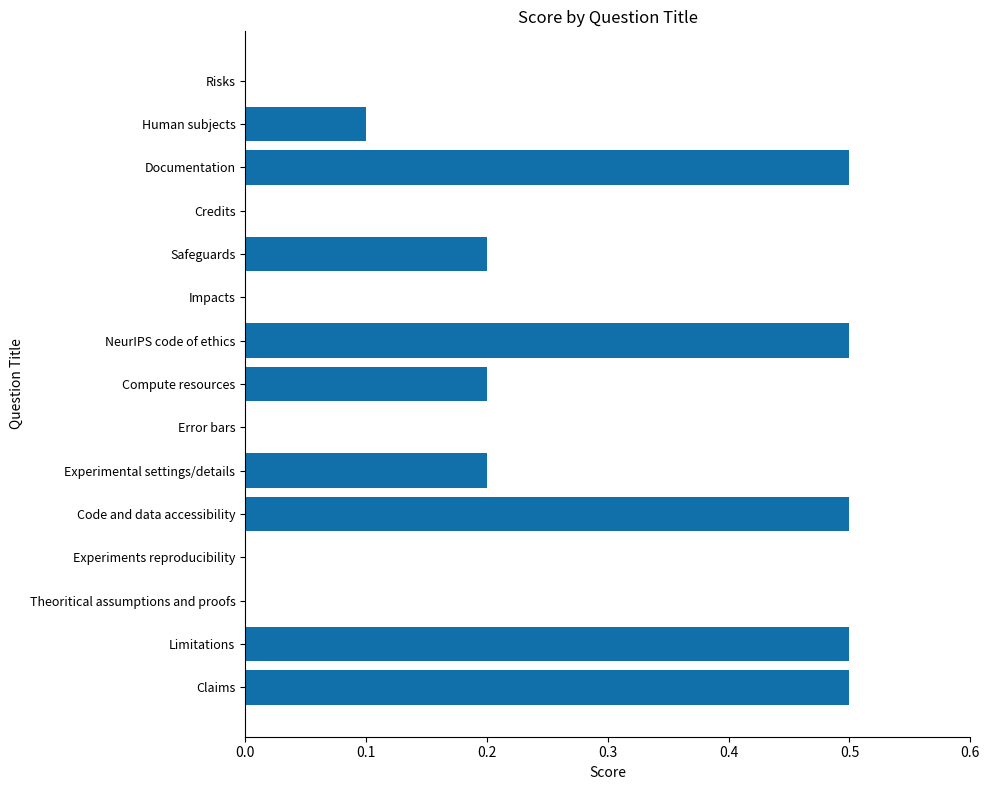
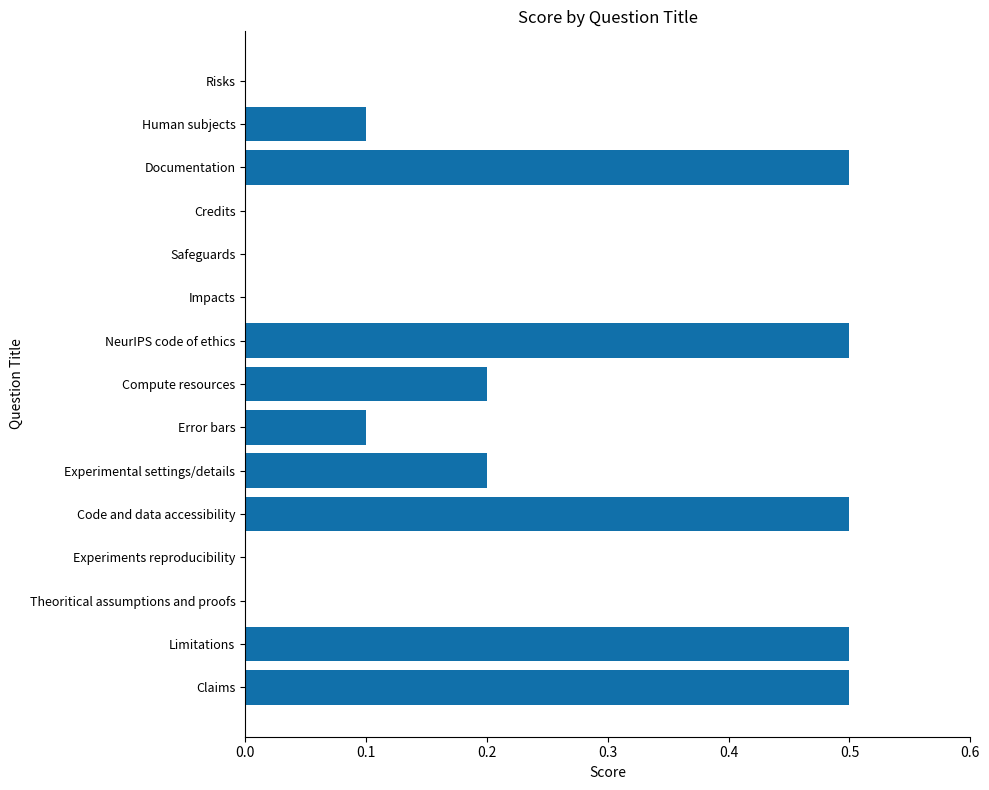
Safeguards: 0.2 -> 0.0
Error bars: 0.0 -> 0.1
